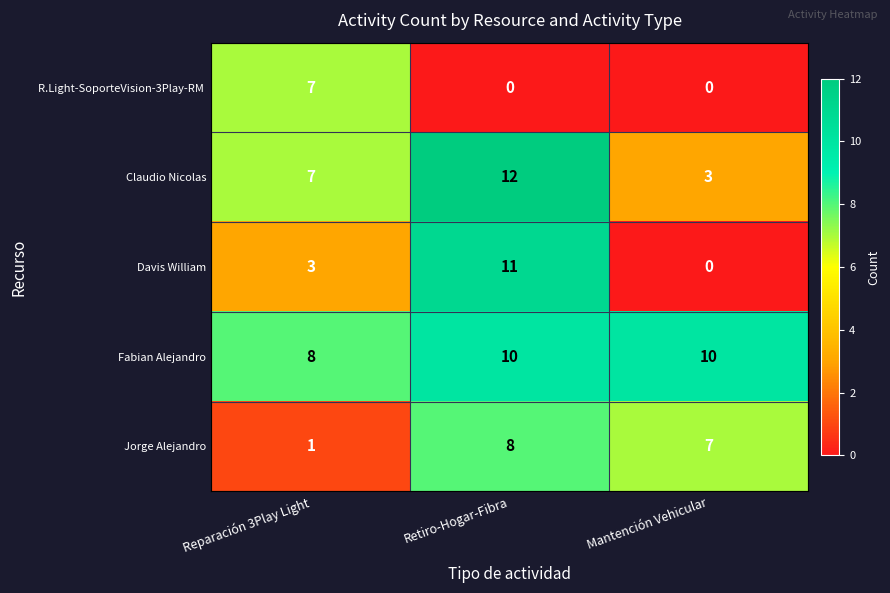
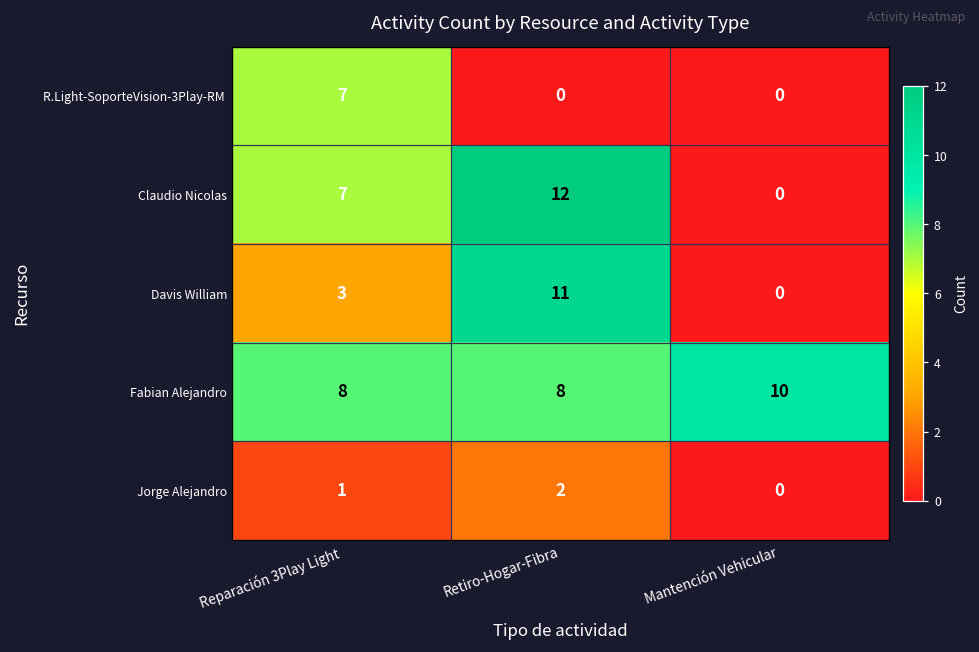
Claudio Nicolas, Mantención Vehicular: 3 -> 0
Fabian Alejandro, Retiro-Hogar-Fibra: 10 -> 8
Jorge Alejandro, Retiro-Hogar-Fibra: 8 -> 2
Jorge Alejandro, Mantención Vehicular: 7 -> 0
